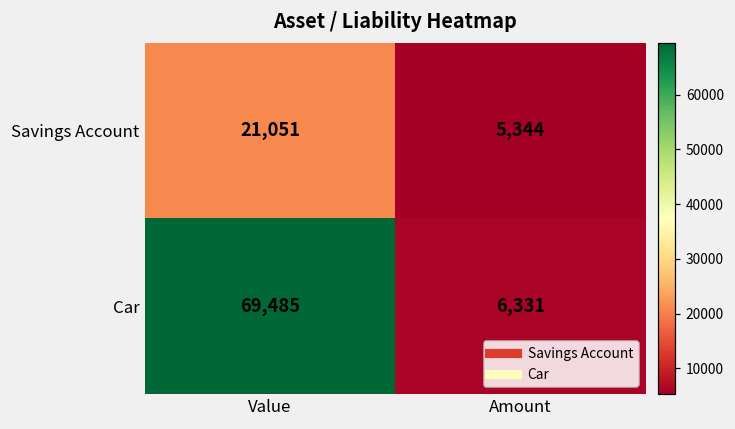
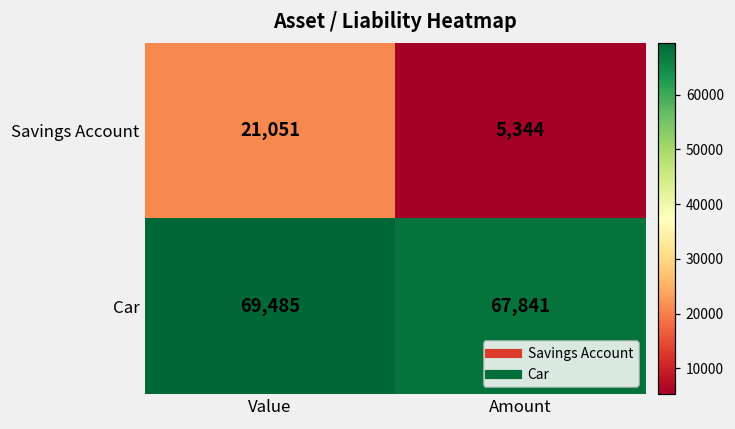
Car, Amount: 6,331 -> 67,841
